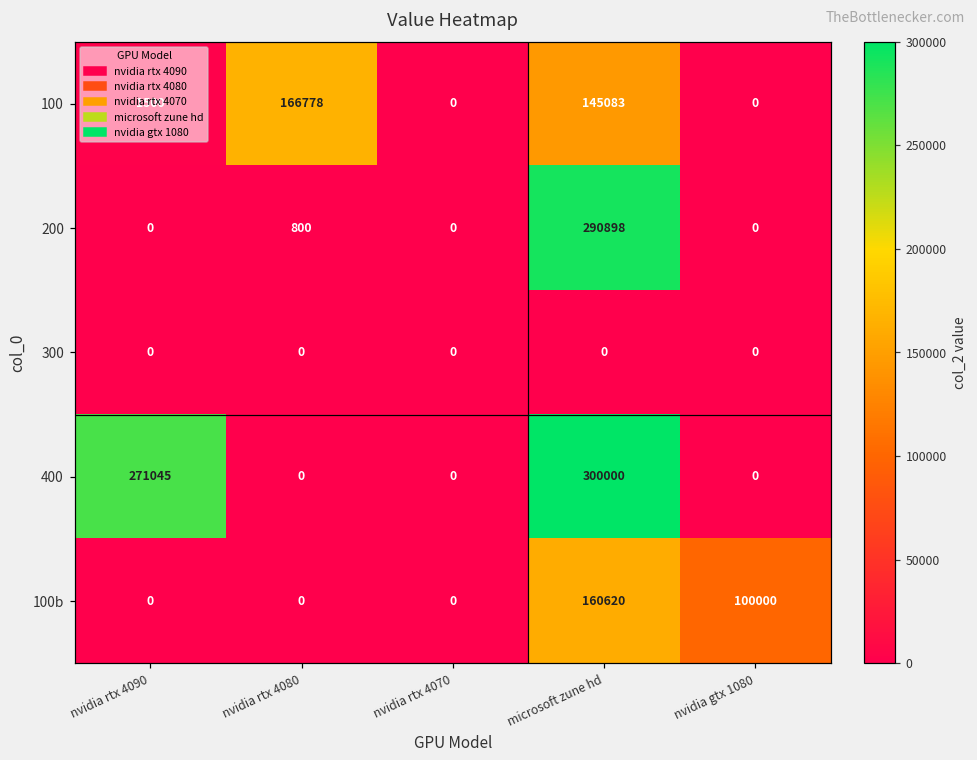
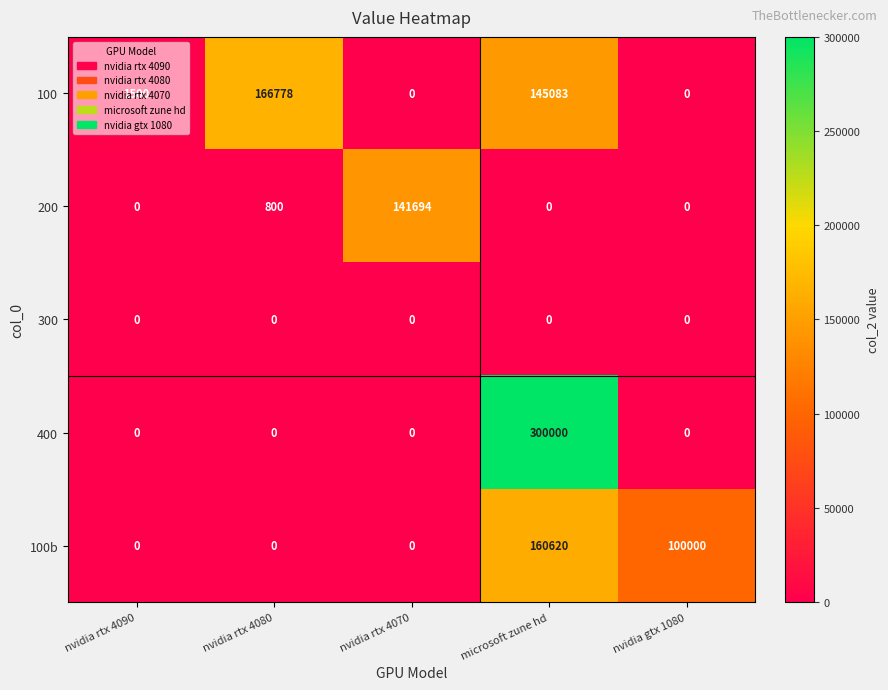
200, nvidia rtx 4070: 0 -> 141694
200, microsoft zune hd: 290898 -> 0
400, nvidia rtx 4090: 271045 -> 0
